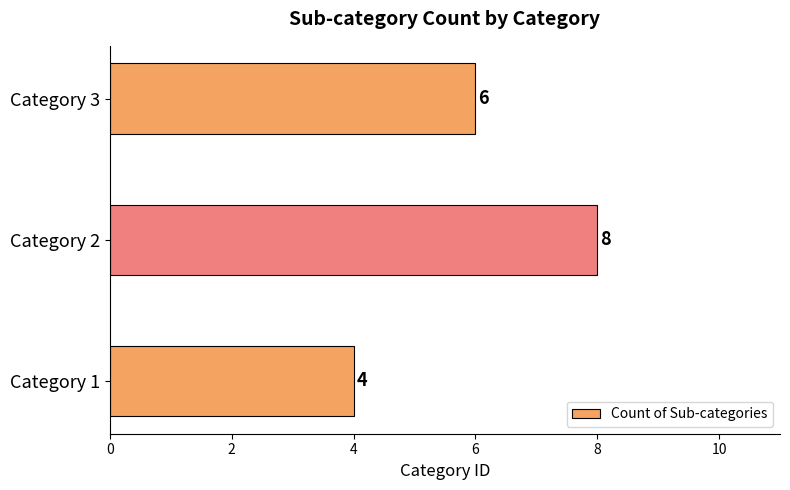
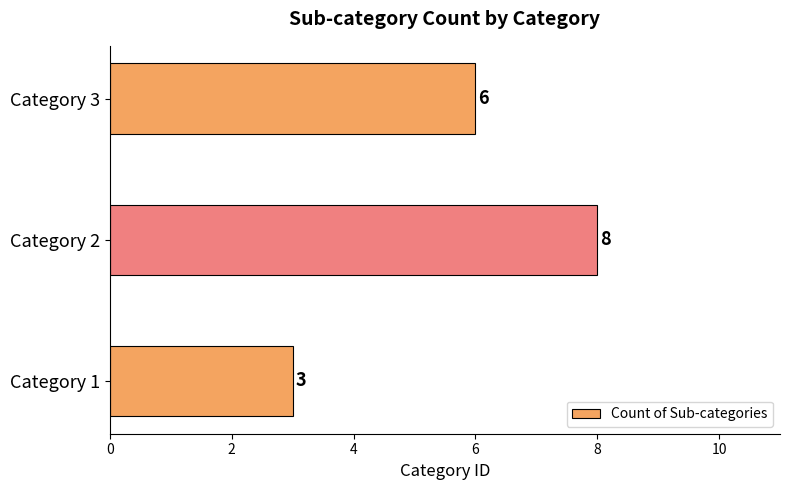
Category 1: 4 -> 3
